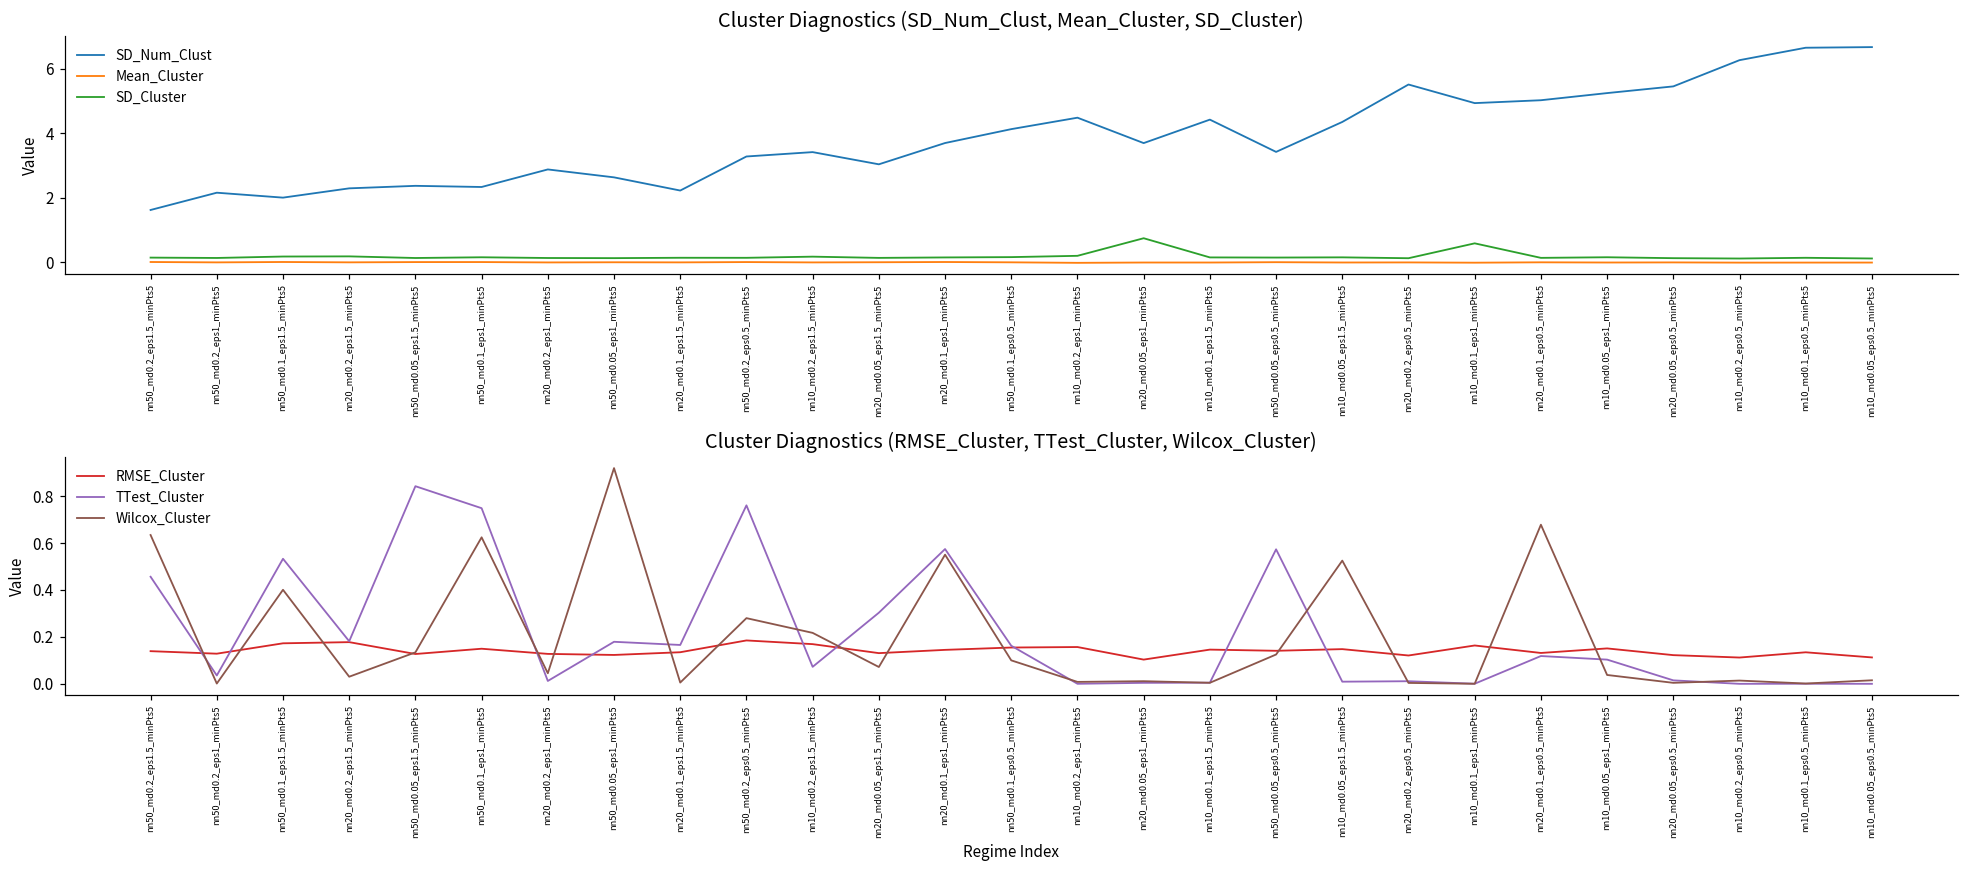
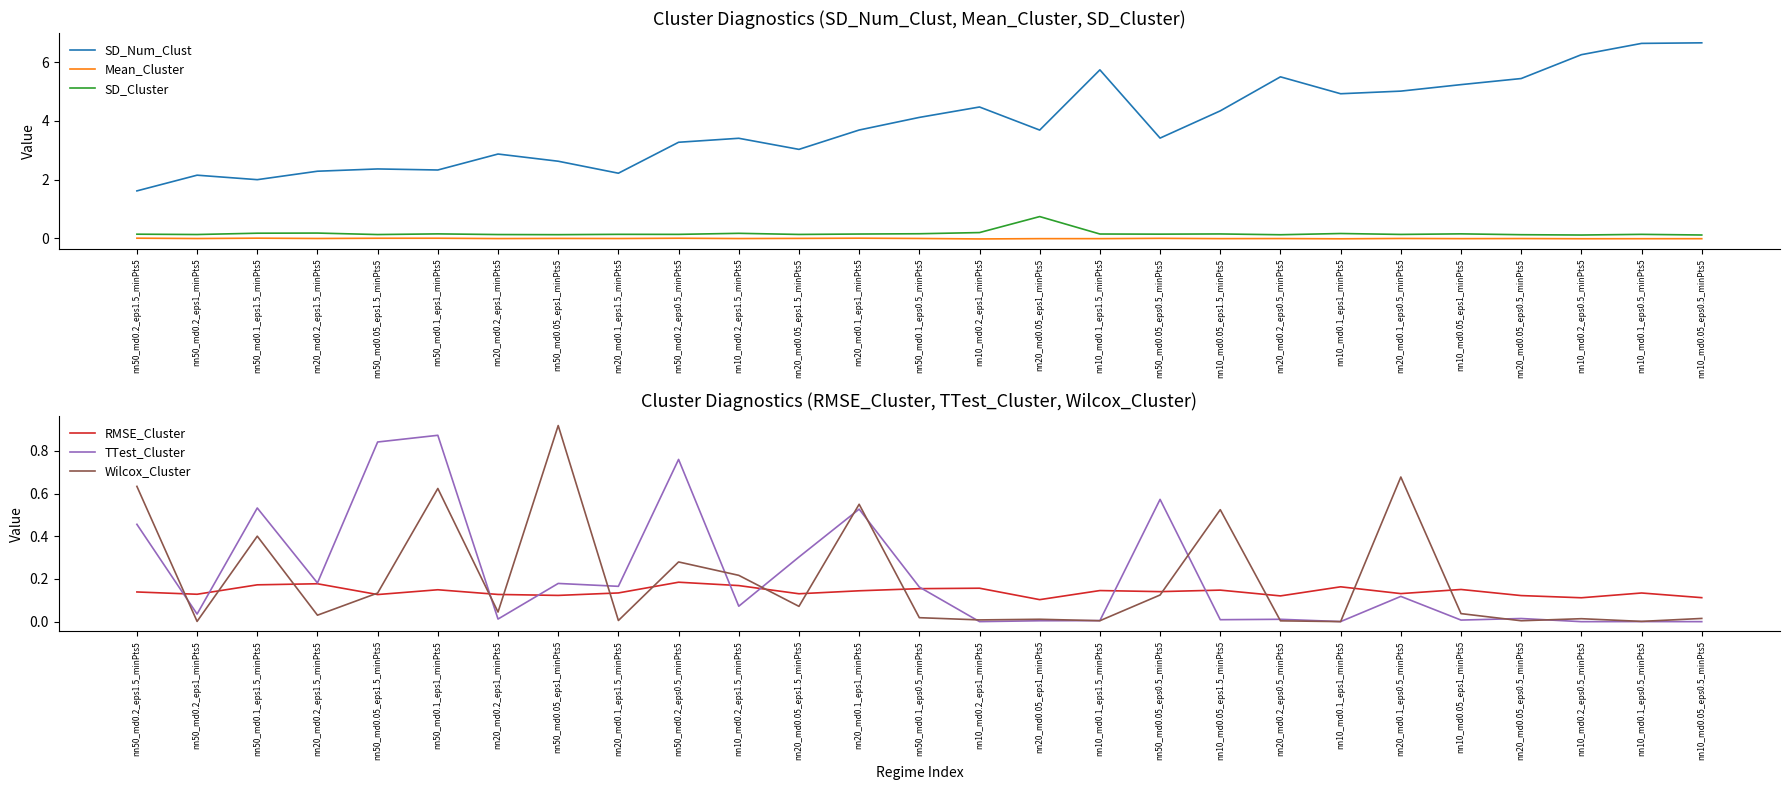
Cluster Diagnostics (SD_Num_Clust, Mean_Cluster, SD_Cluster), SD_Num_Clust, nn10_md0.1_eps1.5_minPts5: 4.4 -> 5.7
Cluster Diagnostics (SD_Num_Clust, Mean_Cluster, SD_Cluster), SD_Cluster, nn10_md0.1_eps1_minPts5: 0.6 -> 0.2
Cluster Diagnostics (RMSE_Cluster, TTest_Cluster, Wilcox_Cluster), TTest_Cluster, nn50_md0.1_eps1_minPts5: 0.75 -> 0.87
Cluster Diagnostics (RMSE_Cluster, TTest_Cluster, Wilcox_Cluster), TTest_Cluster, nn20_md0.1_eps1_minPts5: 0.57 -> 0.53
Cluster Diagnostics (RMSE_Cluster, TTest_Cluster, Wilcox_Cluster), Wilcox_Cluster, nn50_md0.1_eps0.5_minPts5: 0.10 -> 0.02
Cluster Diagnostics (RMSE_Cluster, TTest_Cluster, Wilcox_Cluster), TTest_Cluster, nn10_md0.05_eps1_minPts5: 0.10 -> 0.01
